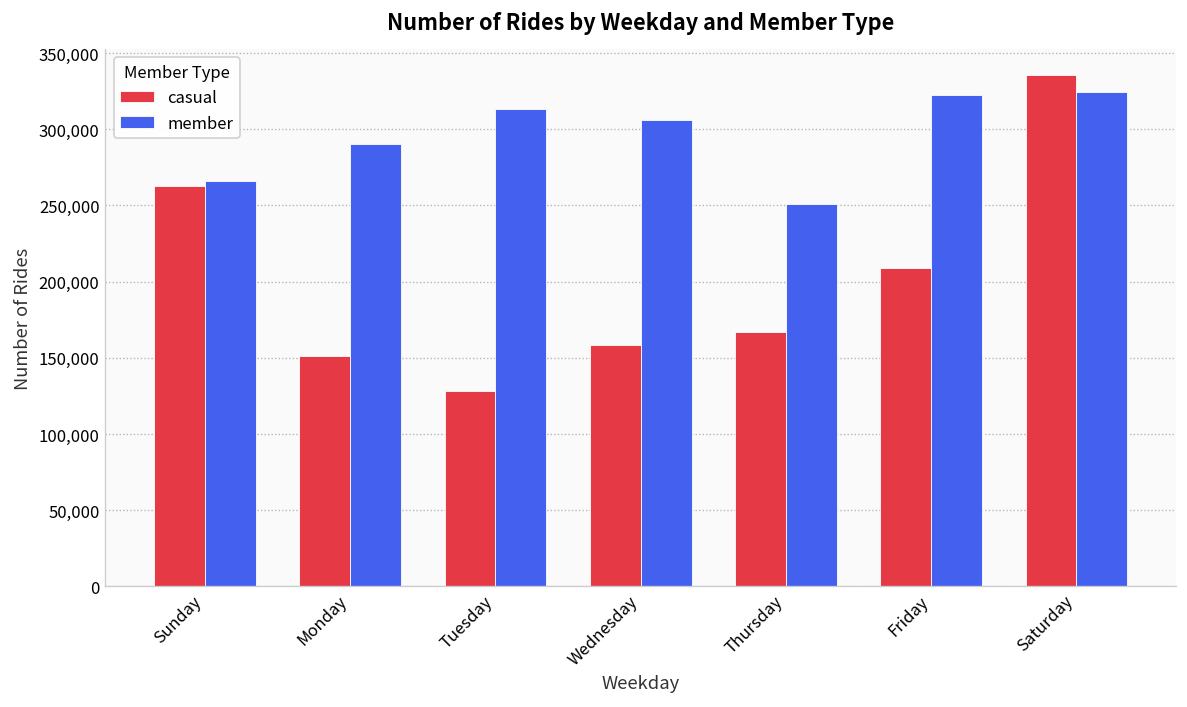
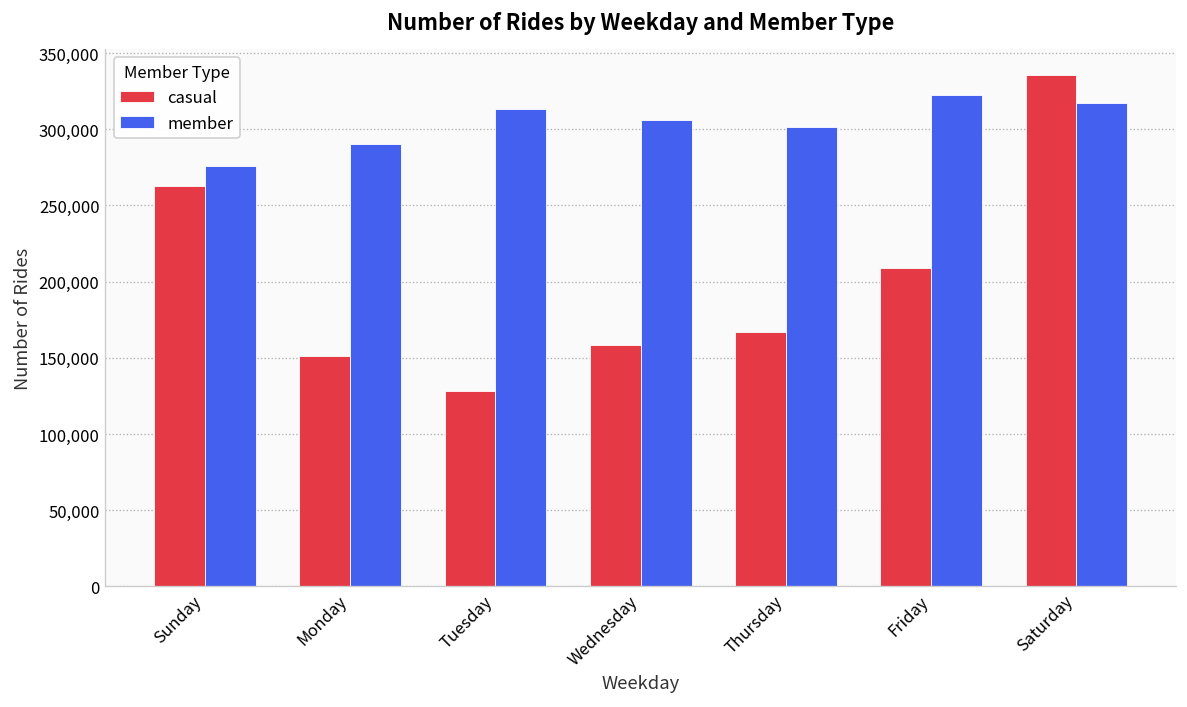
member, Sunday: 266,000 -> 276,000
member, Thursday: 251,000 -> 301,000
member, Saturday: 324,000 -> 318,000
